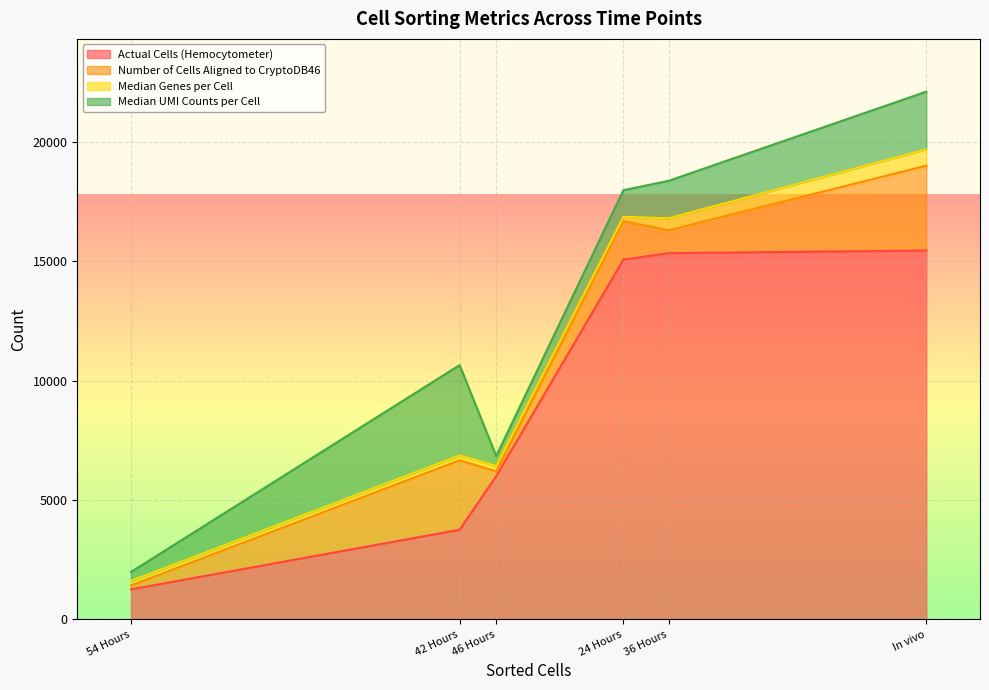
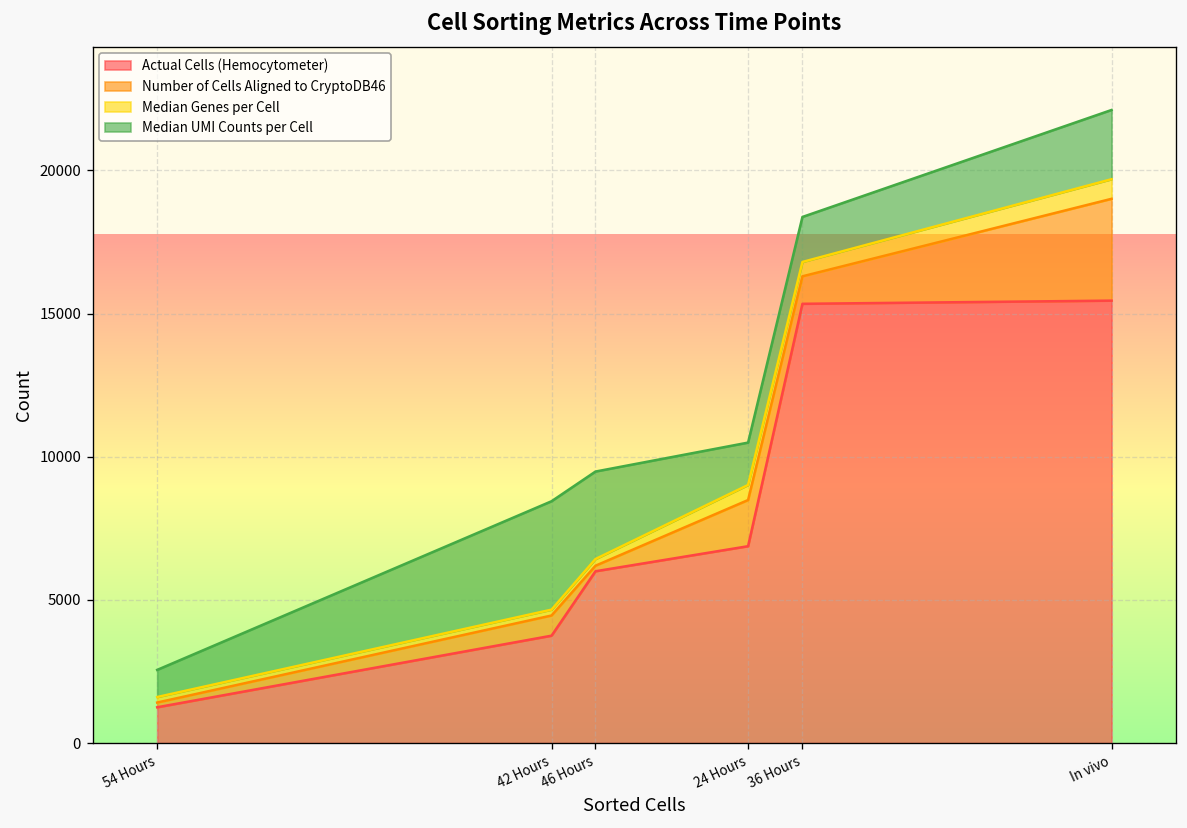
Median UMI Counts per Cell, 54 Hours: 400 -> 900
Number of Cells Aligned to CryptoDB46, 42 Hours: 2900 -> 700
Median UMI Counts per Cell, 46 Hours: 400 -> 3100
Actual Cells (Hemocytometer), 24 Hours: 15100 -> 6900
Median Genes per Cell, 24 Hours: 200 -> 500
Median UMI Counts per Cell, 24 Hours: 1100 -> 1500
